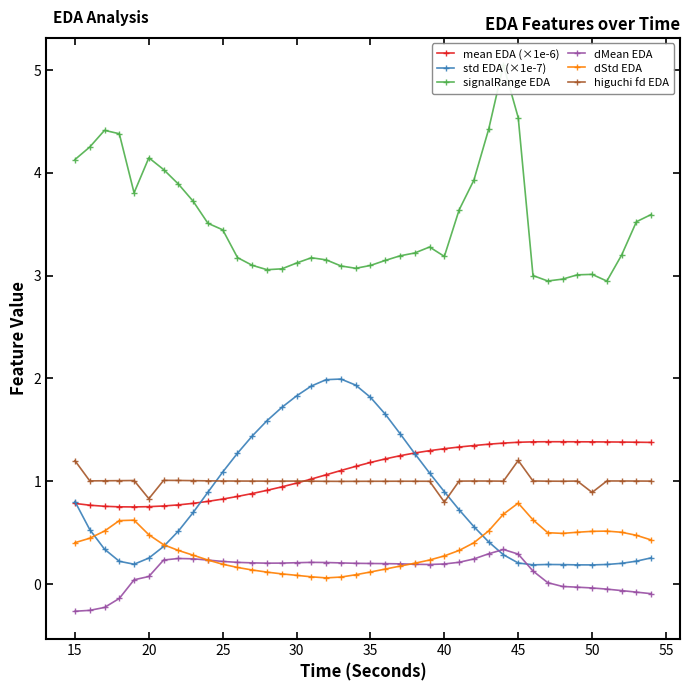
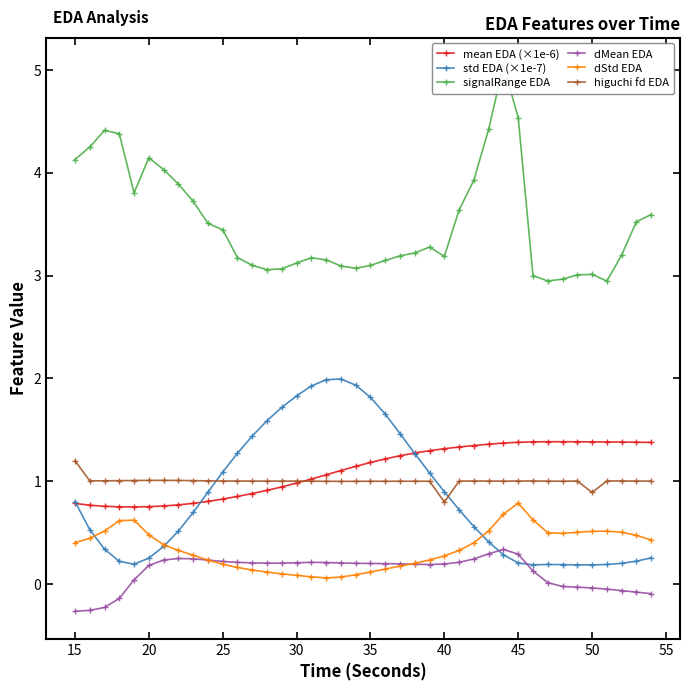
dMean EDA, 20: 0.07 -> 0.18
higuchi fd EDA, 20: 0.83 -> 1.01
higuchi fd EDA, 45: 1.20 -> 1.00
